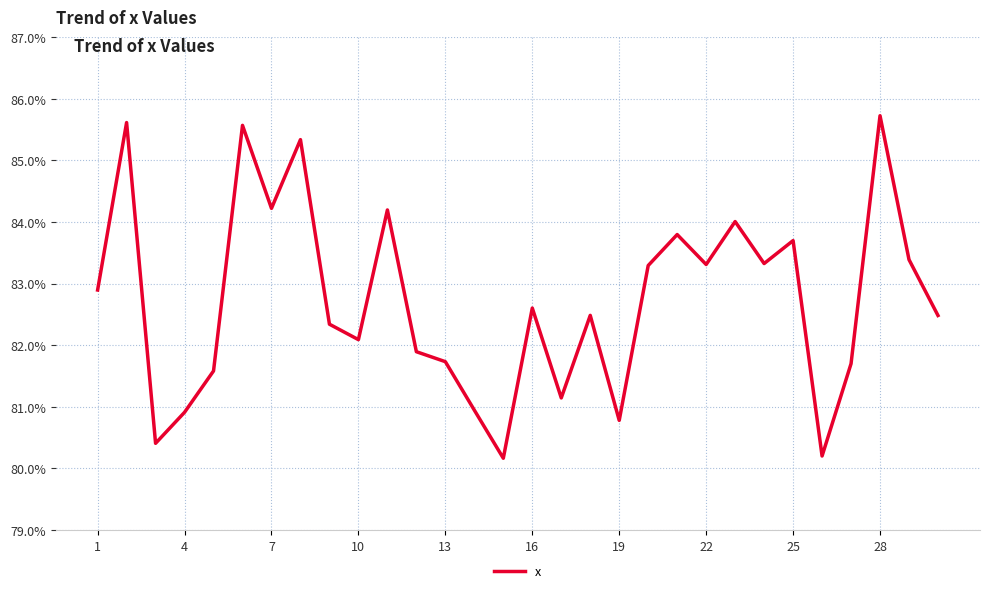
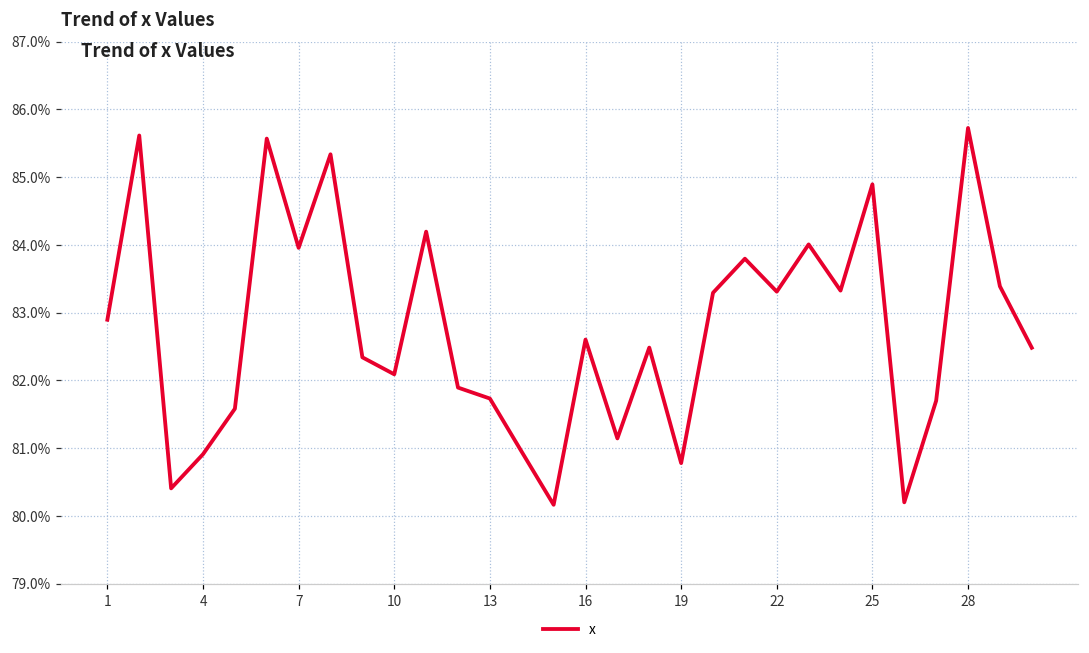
7: 84.2% -> 84.0%
25: 83.7% -> 84.9%
